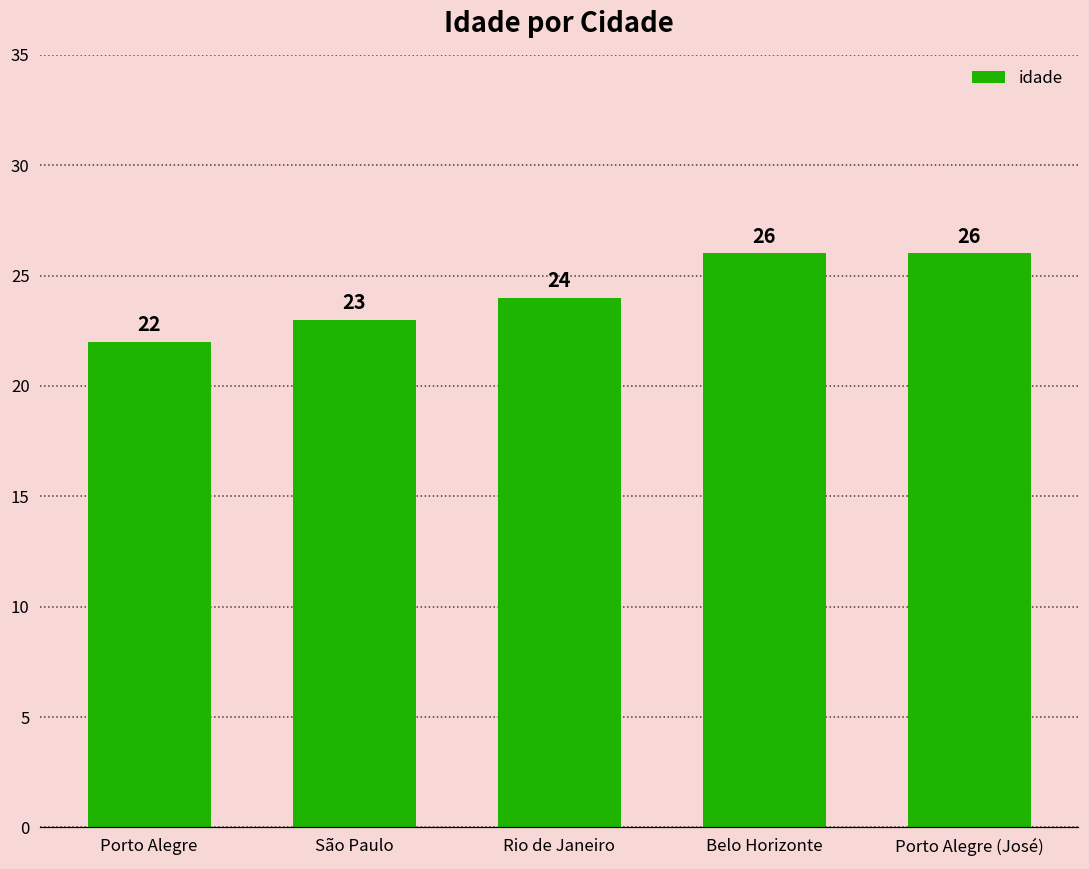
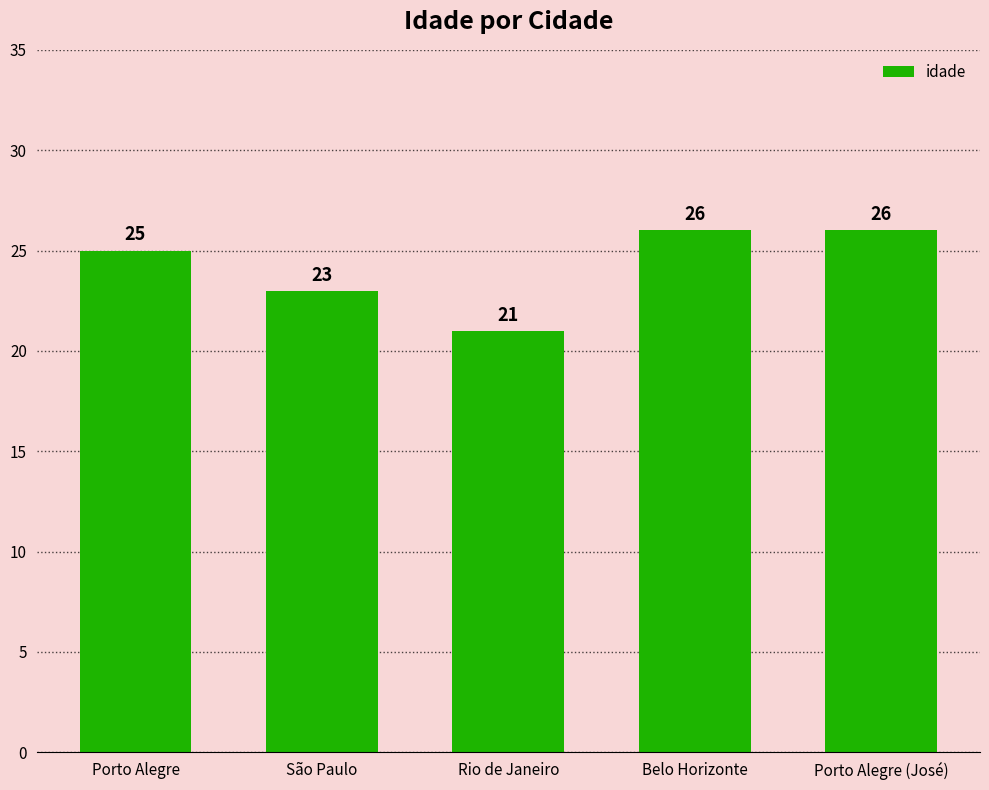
Porto Alegre: 22 -> 25
Rio de Janeiro: 24 -> 21
